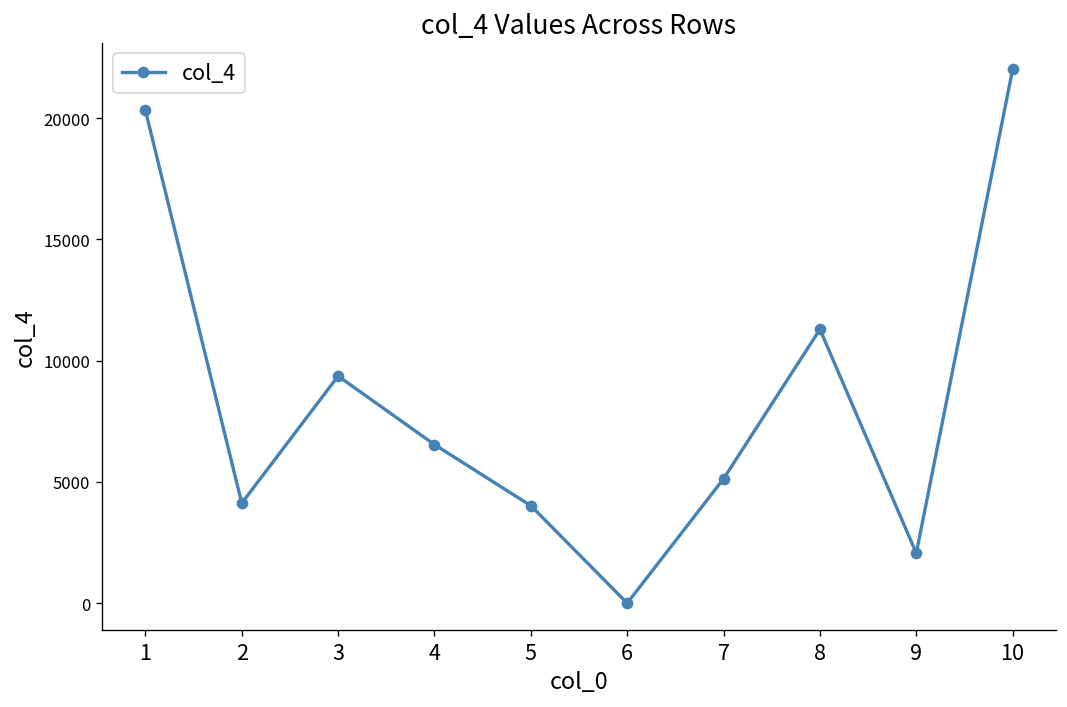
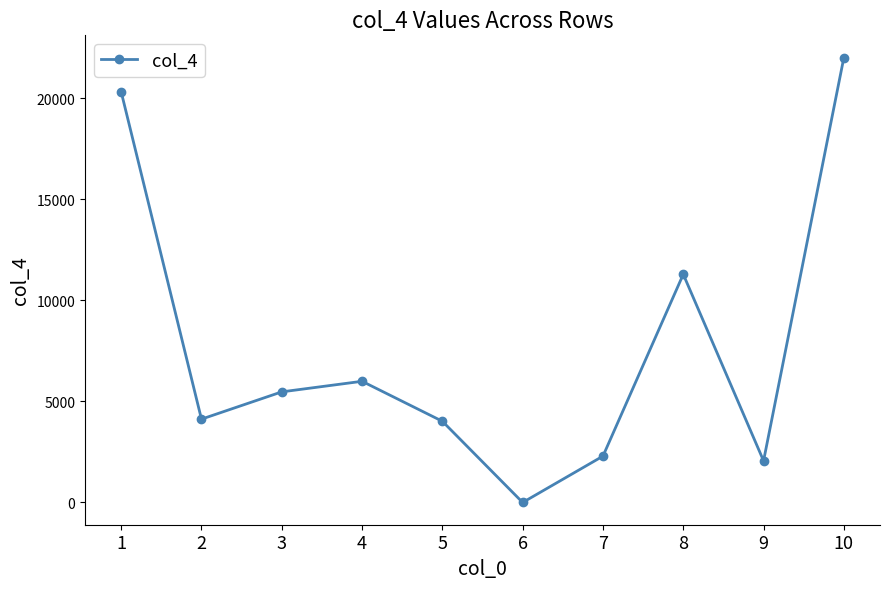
3: 9400 -> 5500
4: 6500 -> 6000
7: 5100 -> 2300
